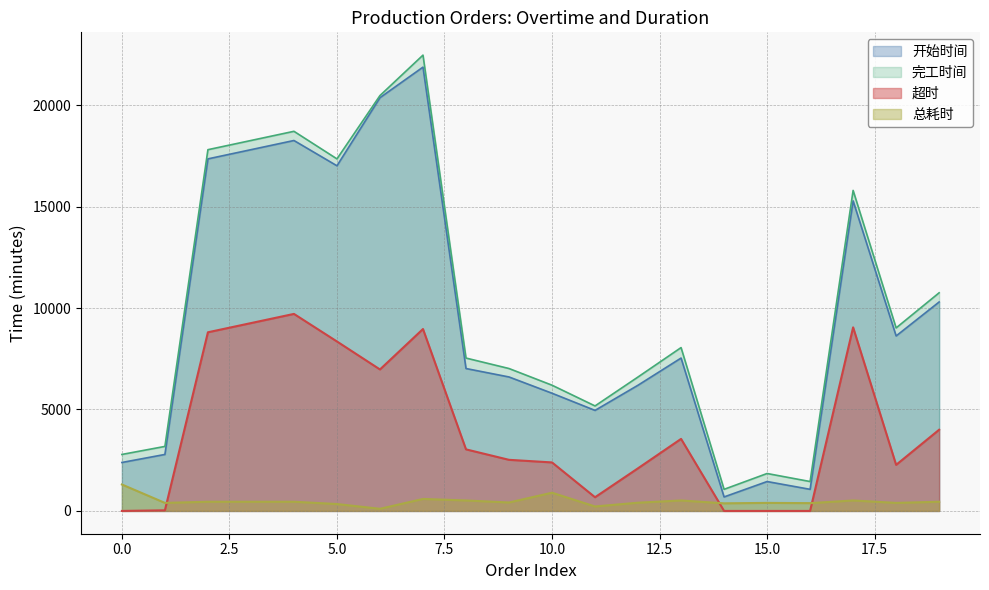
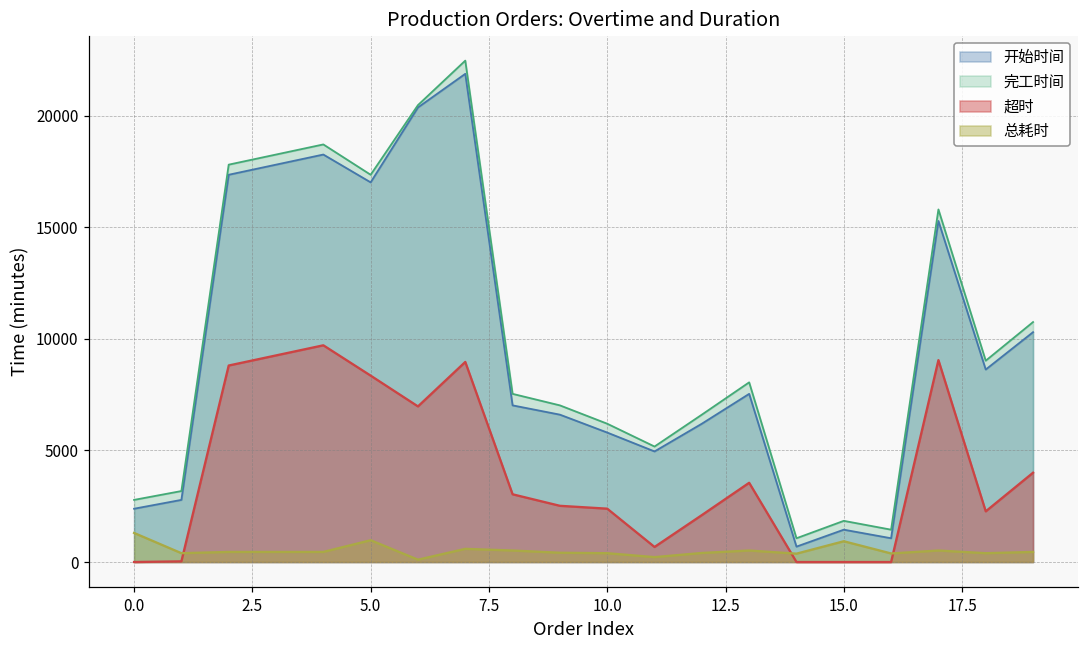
总耗时, 5.0: 300 -> 1000
总耗时, 10.0: 900 -> 400
总耗时, 15.0: 400 -> 900
